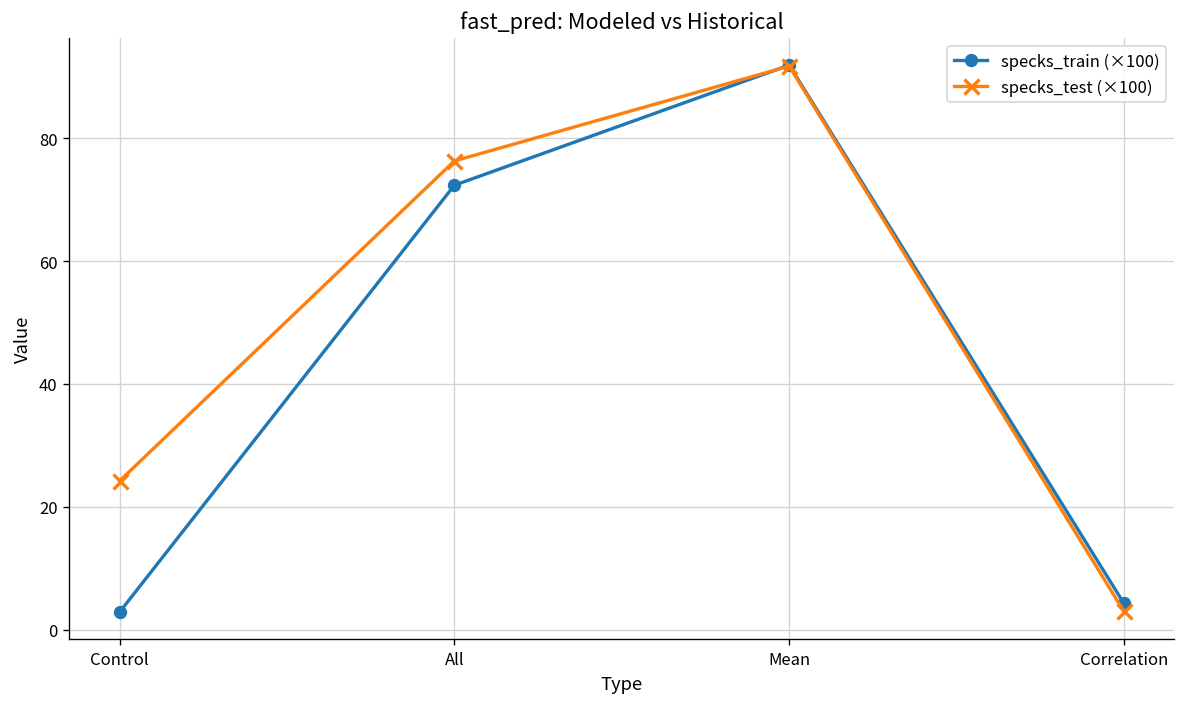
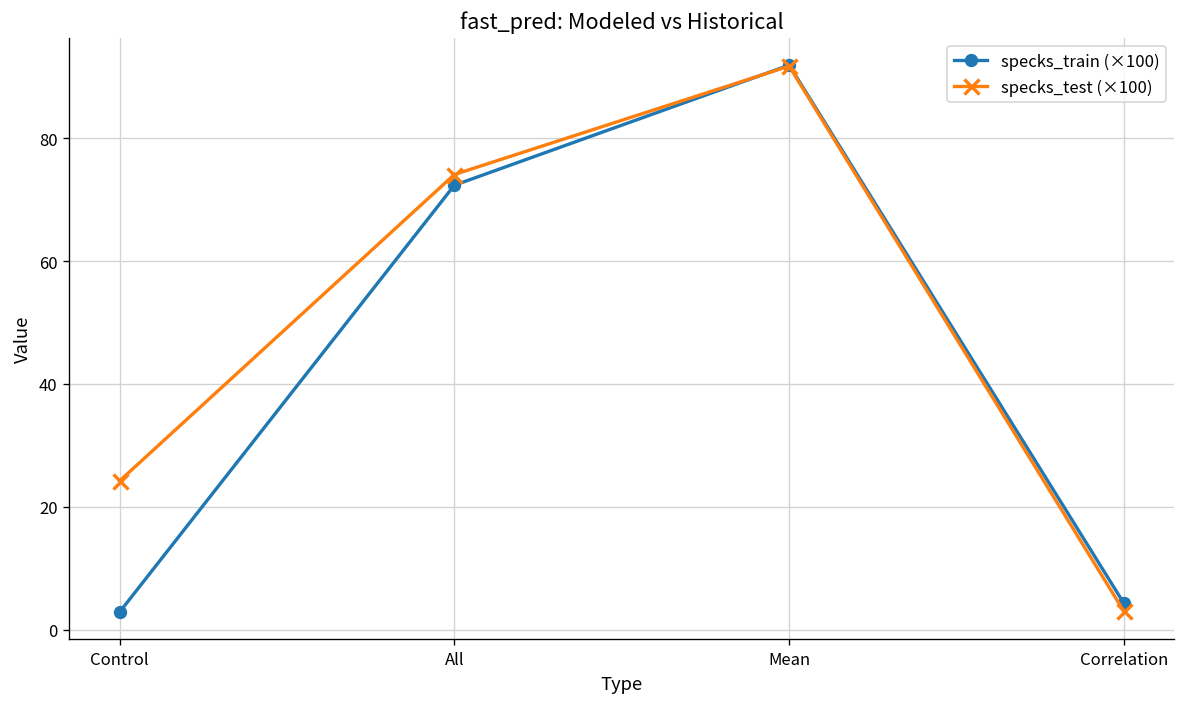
specks_test (×100), All: 76 -> 74
